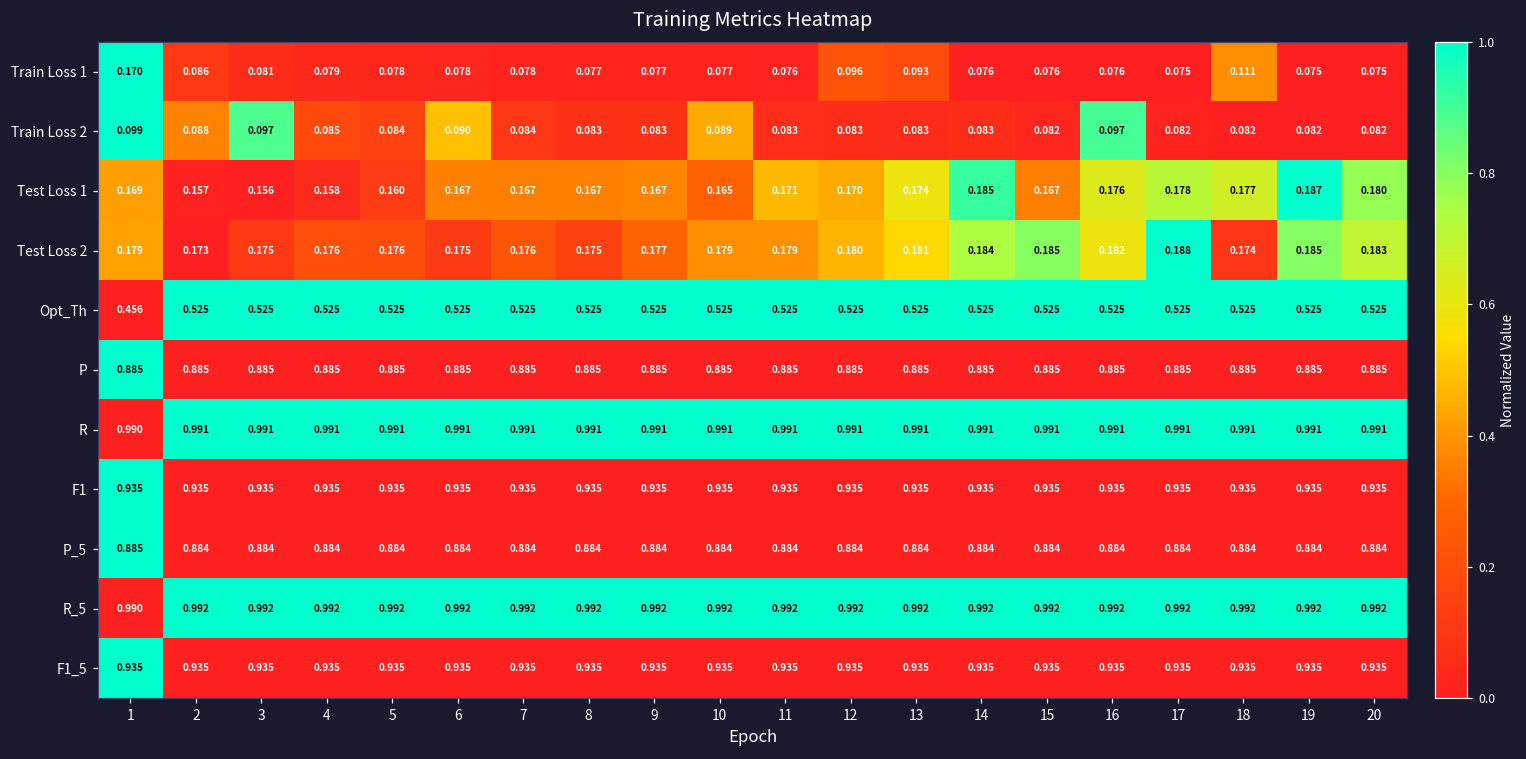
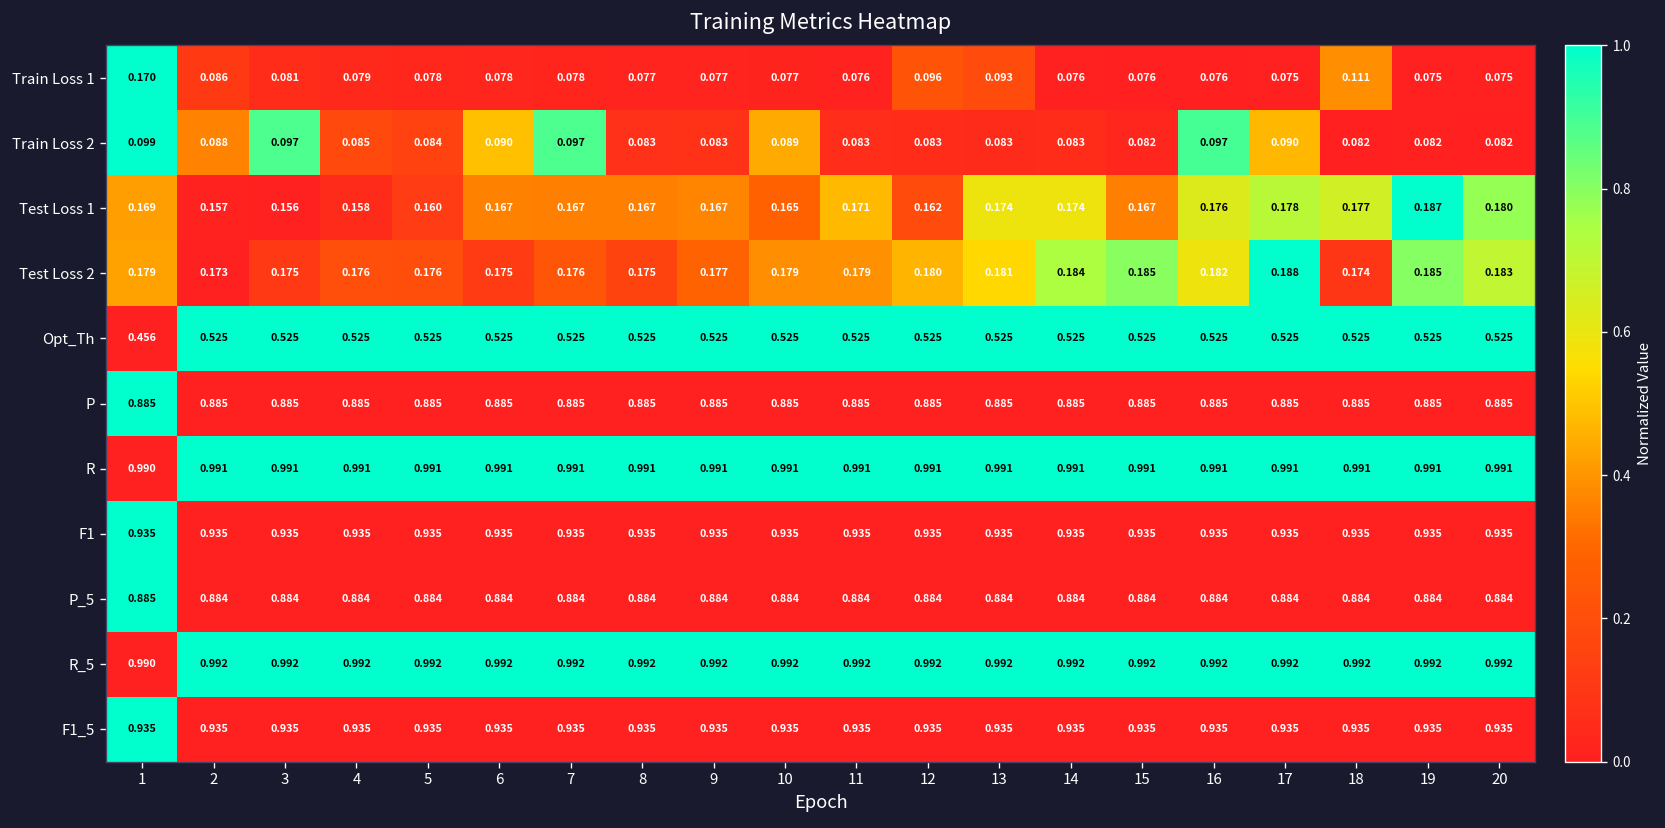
Train Loss 2, 7: 0.084 -> 0.097
Train Loss 2, 17: 0.082 -> 0.090
Test Loss 1, 12: 0.170 -> 0.162
Test Loss 1, 14: 0.185 -> 0.174
